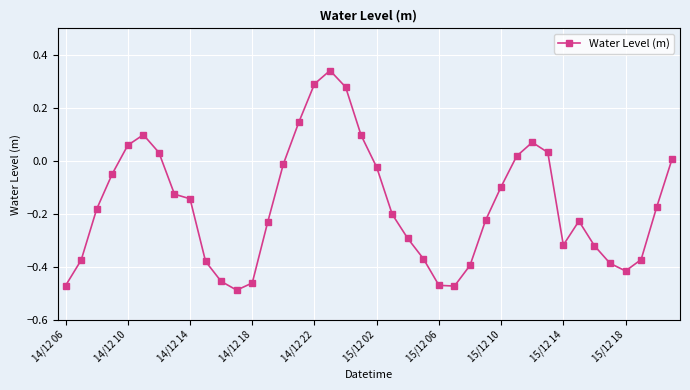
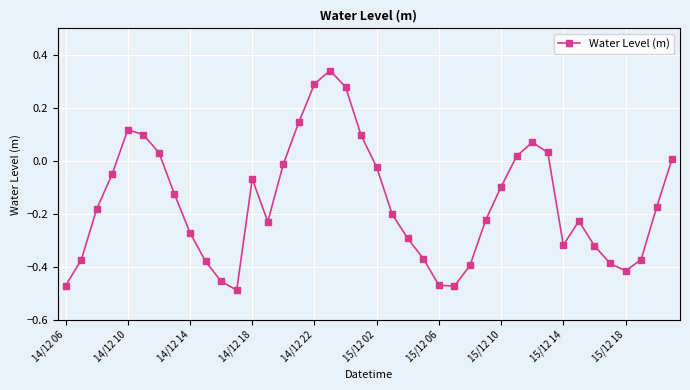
14/12 10: 0.06 -> 0.12
14/12 14: -0.14 -> -0.27
14/12 18: -0.46 -> -0.07
